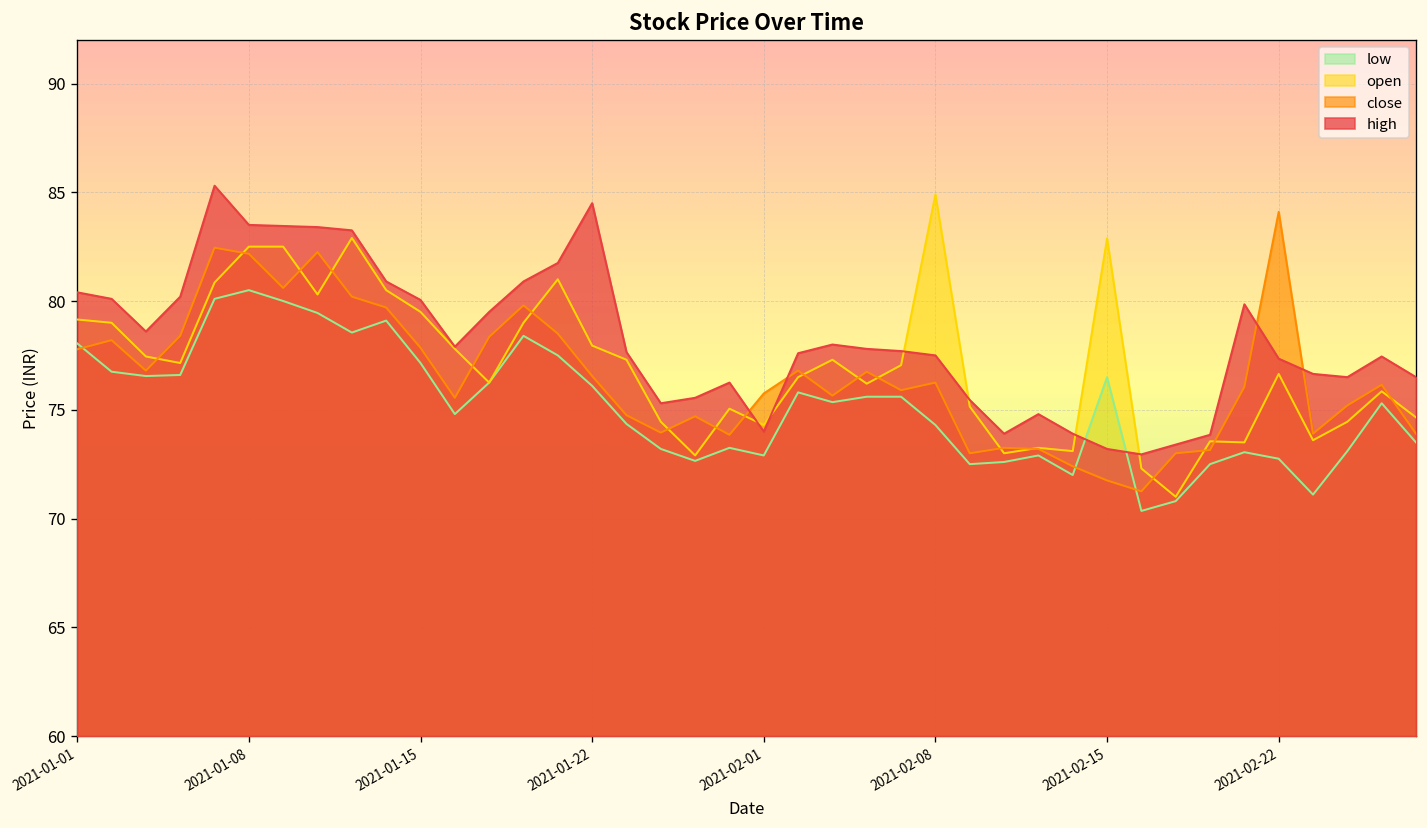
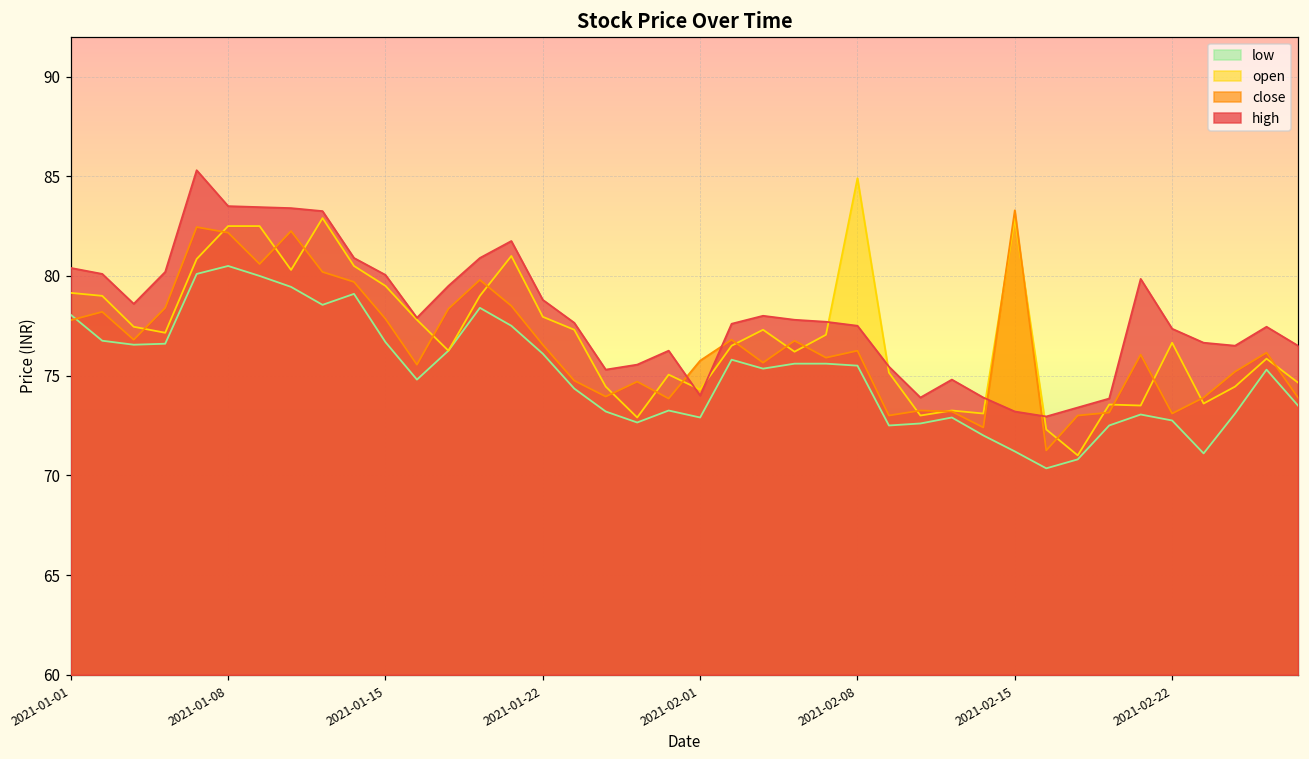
low, 2021-01-15: 77.2 -> 76.7
high, 2021-01-22: 84.5 -> 78.8
low, 2021-02-08: 74.3 -> 75.5
low, 2021-02-15: 76.5 -> 71.2
close, 2021-02-15: 71.8 -> 83.3
close, 2021-02-22: 84.1 -> 73.1
